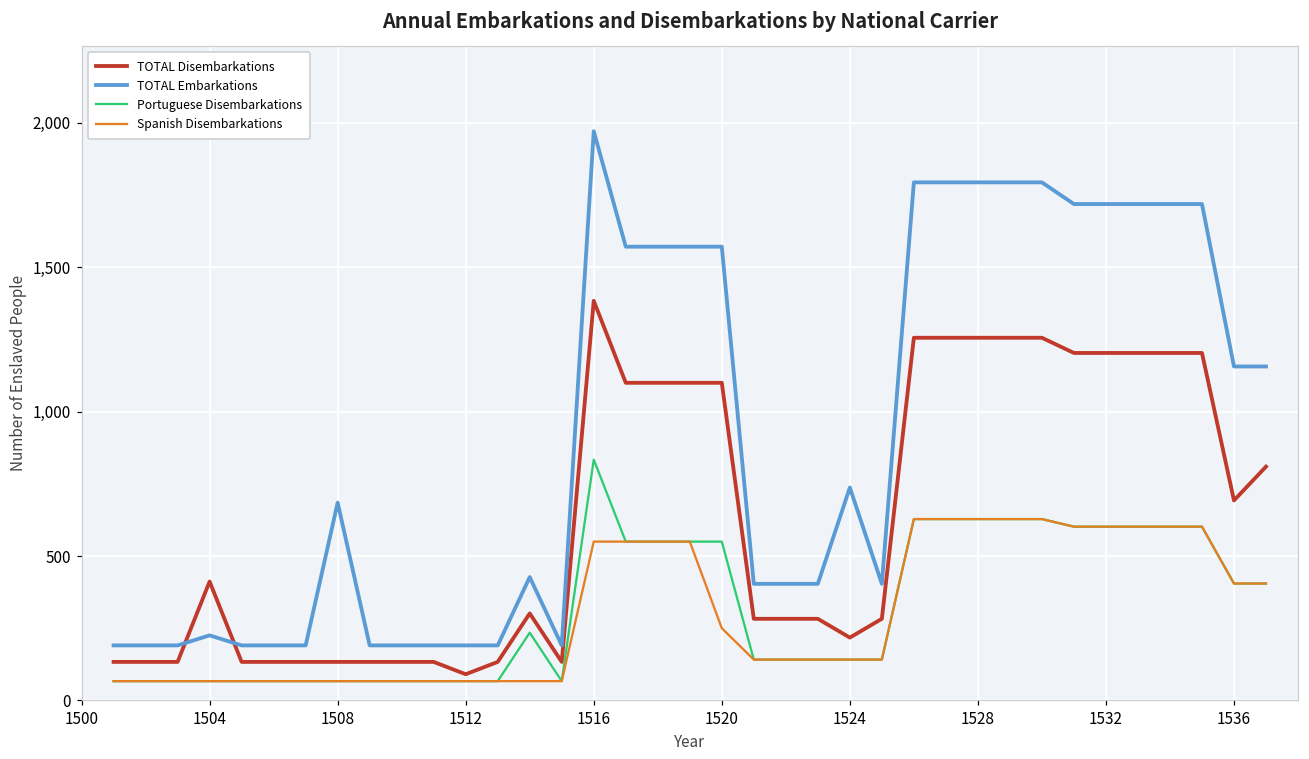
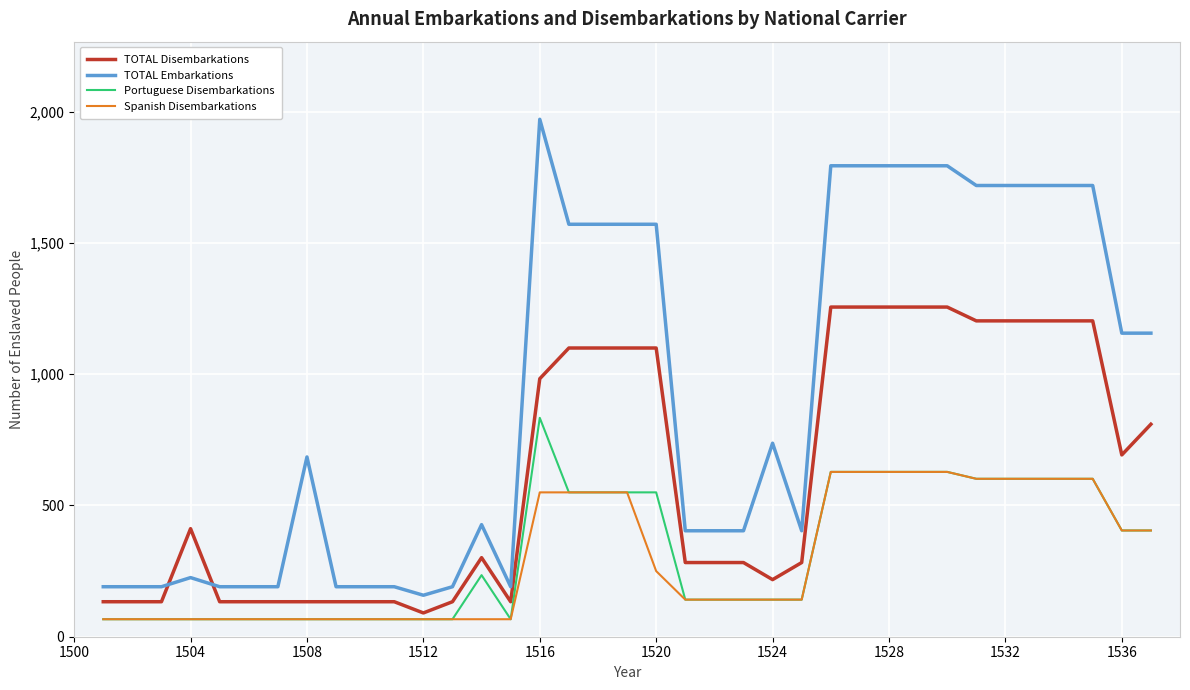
TOTAL Embarkations, 1512: 190 -> 160
TOTAL Disembarkations, 1516: 1,380 -> 980
